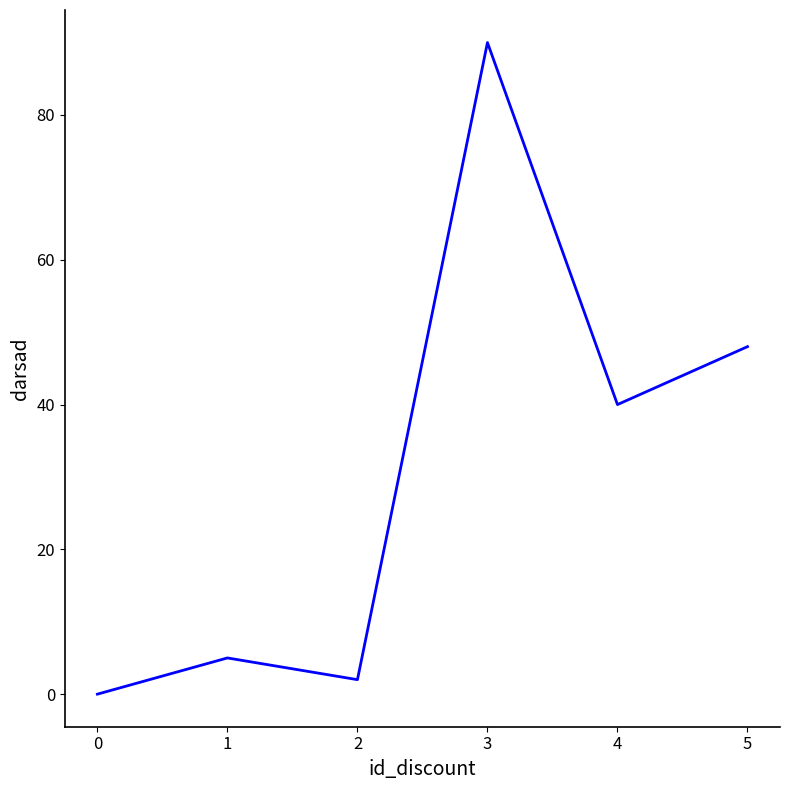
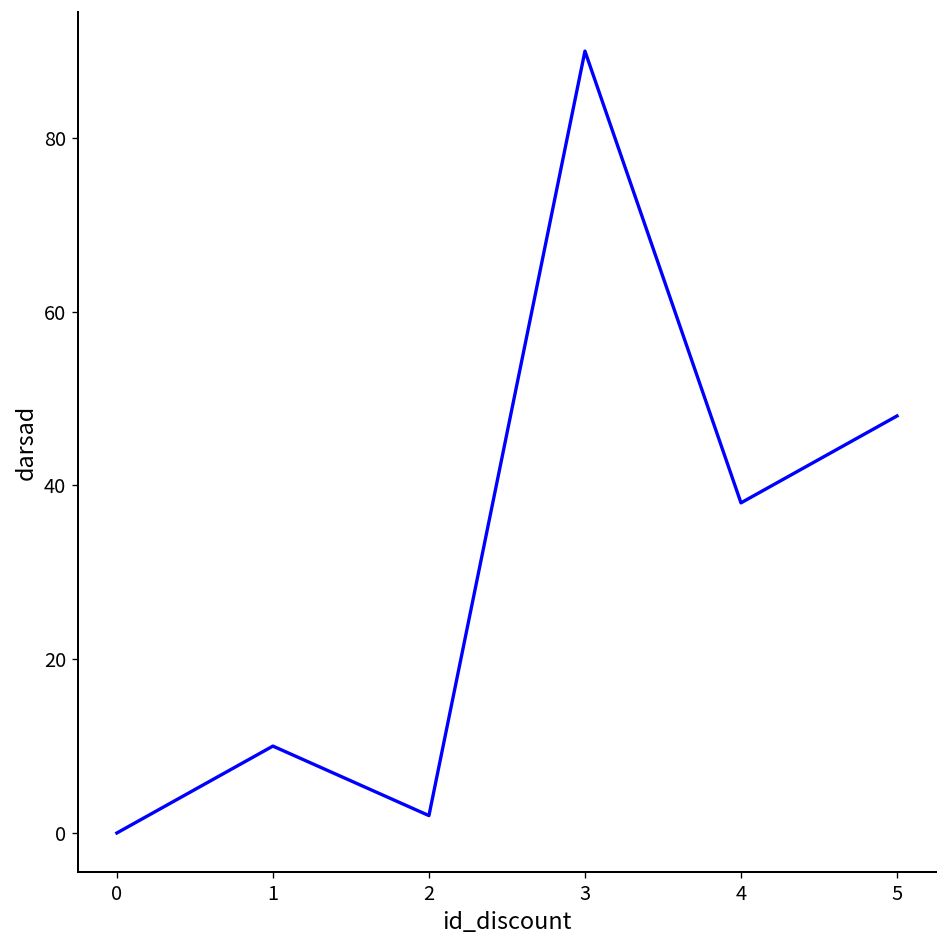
1: 5 -> 10
4: 40 -> 38
